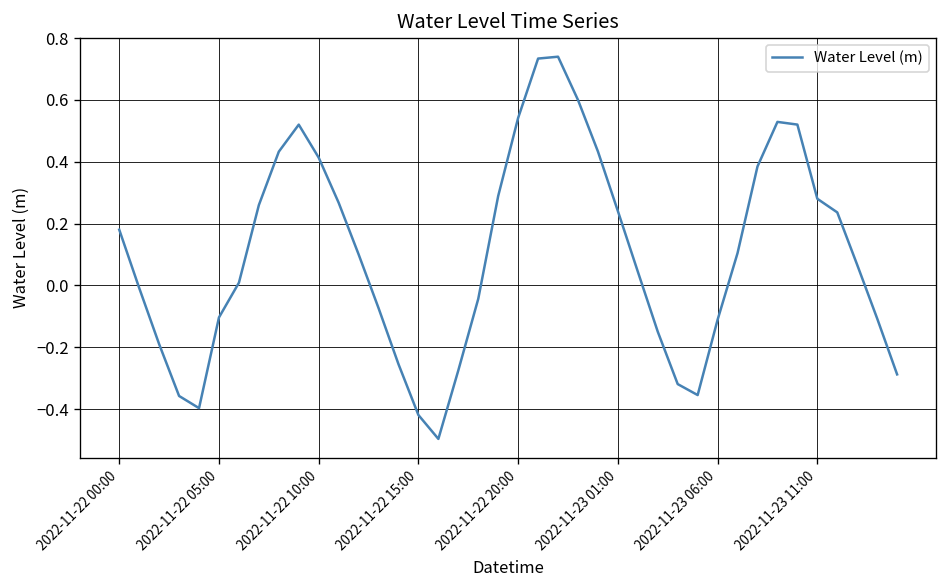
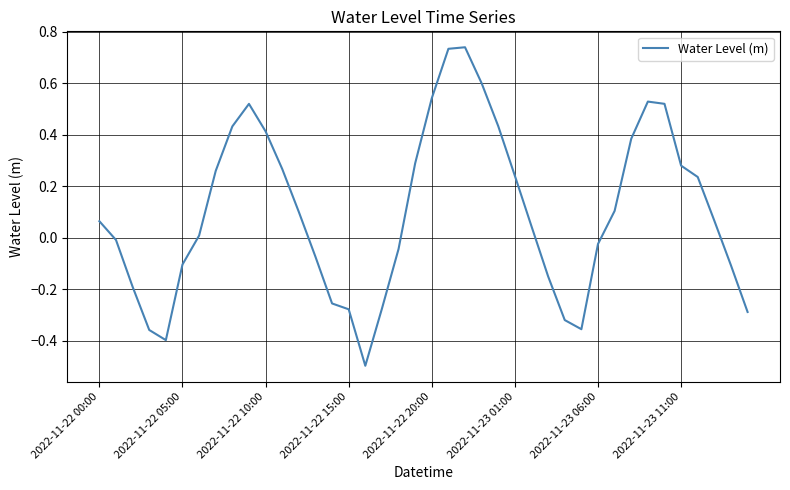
2022-11-22 00:00: 0.18 -> 0.06
2022-11-22 15:00: -0.42 -> -0.28
2022-11-23 06:00: -0.11 -> -0.02
